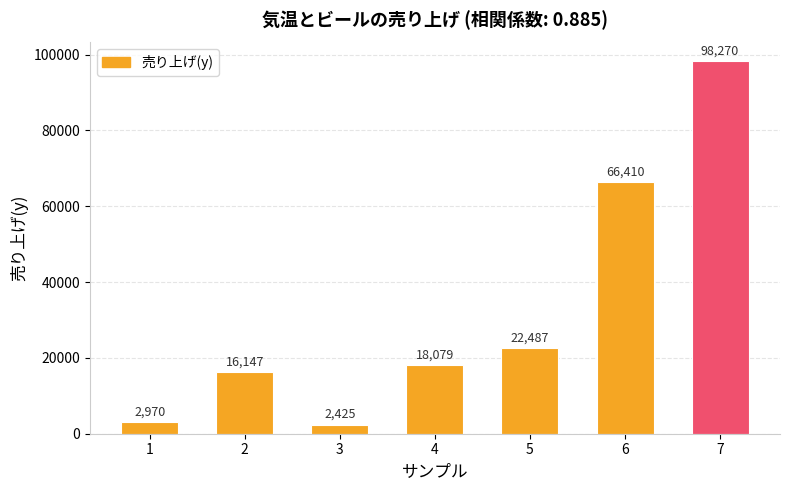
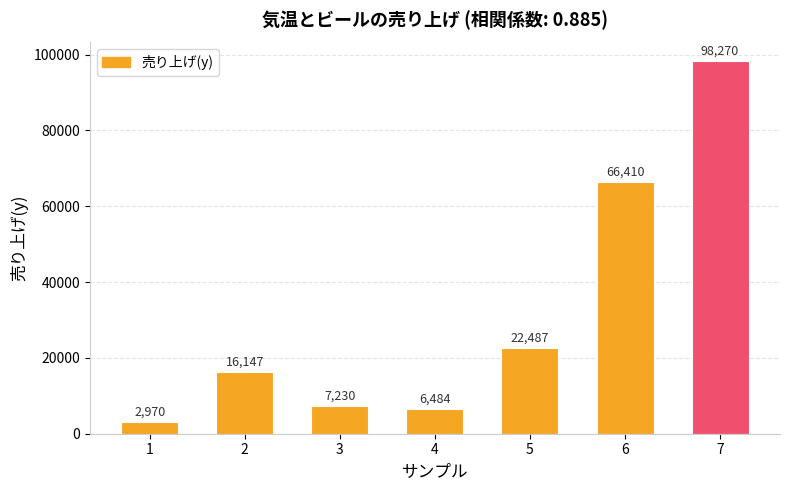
3: 2,425 -> 7,230
4: 18,079 -> 6,484
